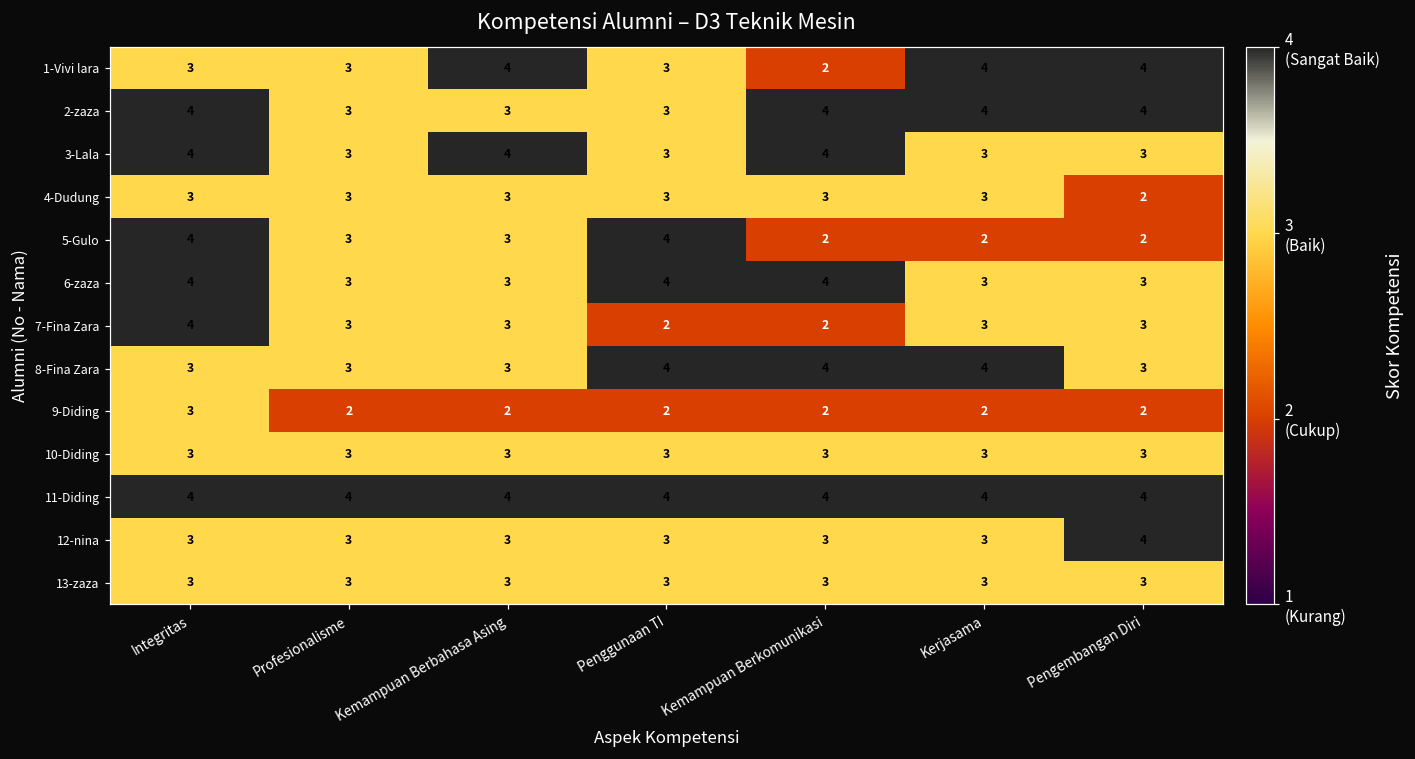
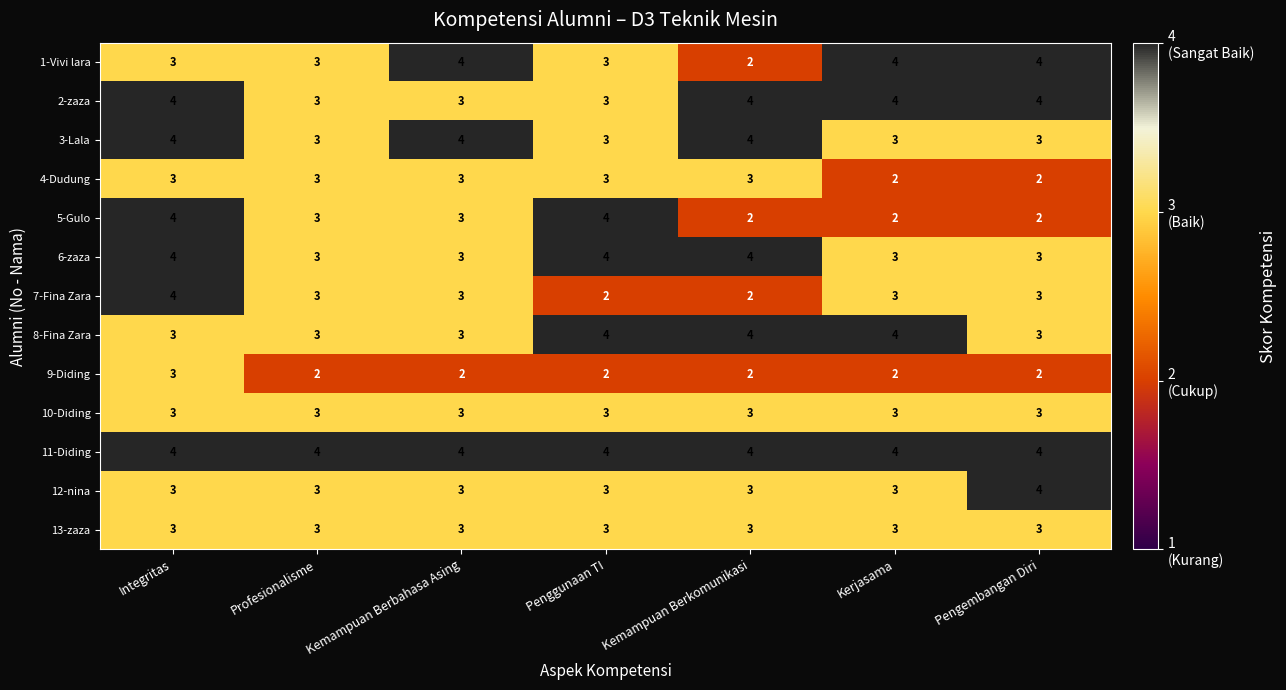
4-Dudung, Kerjasama: 3 -> 2
